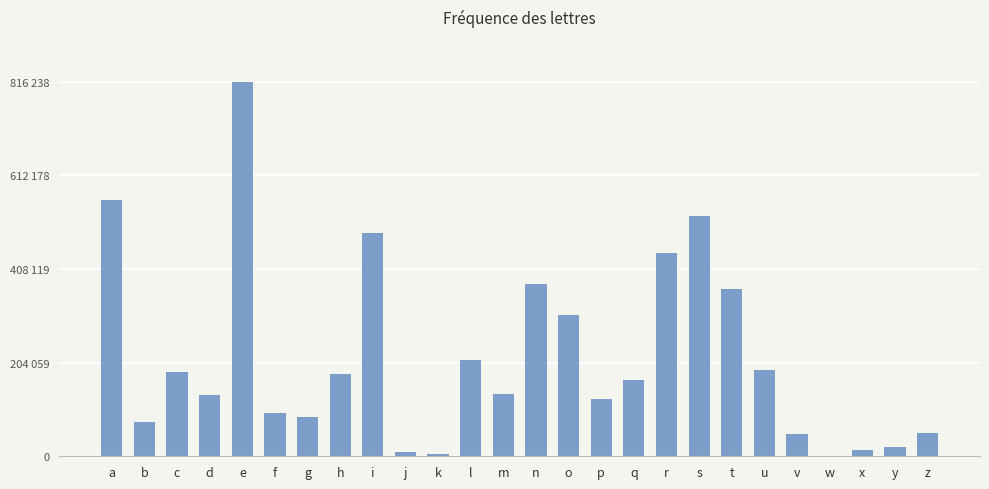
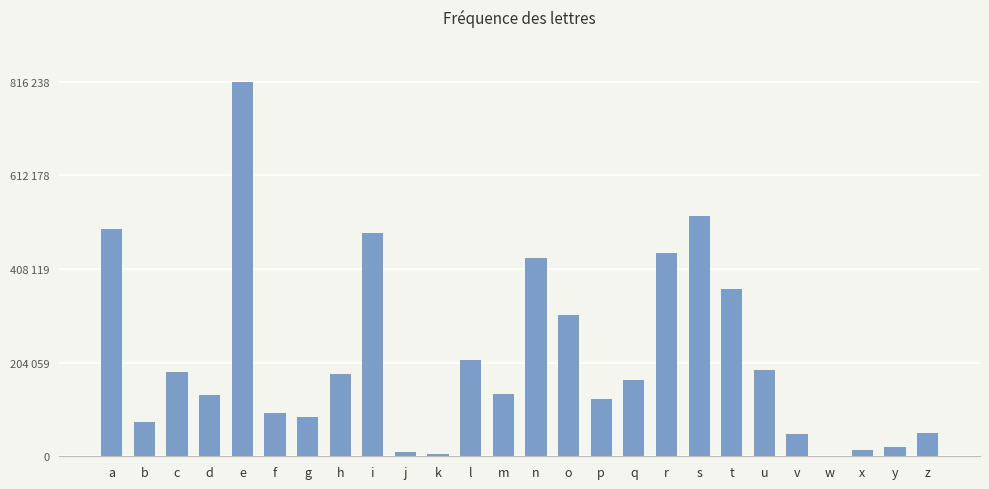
a: 560000 -> 500000
n: 380000 -> 430000
